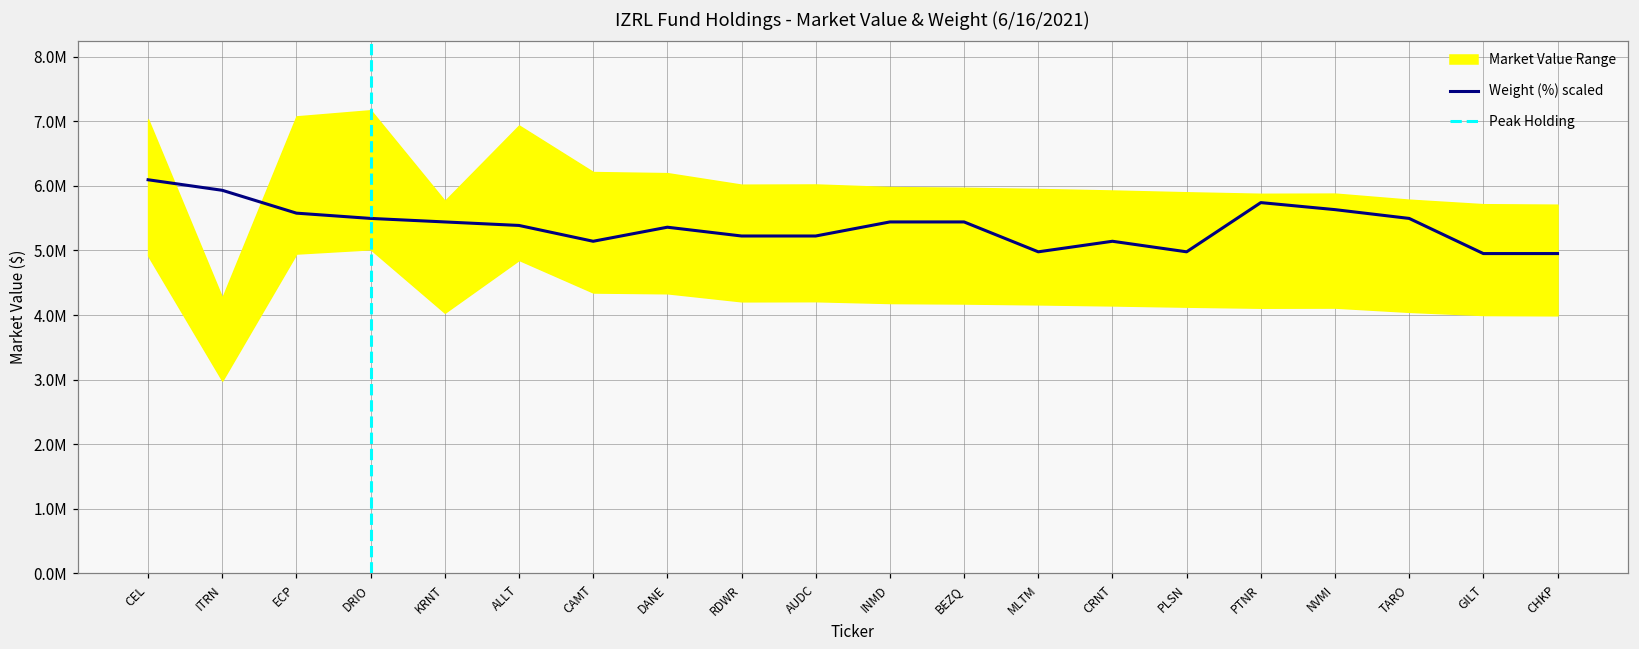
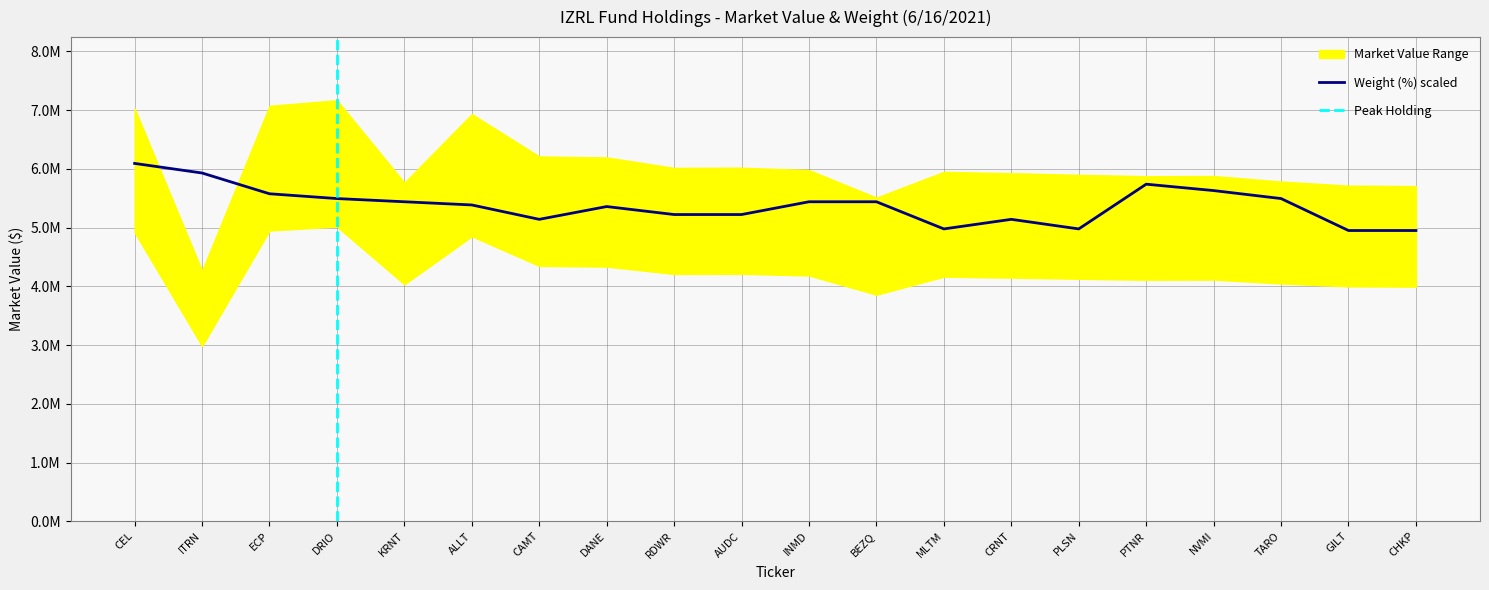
Market Value Range, BEZQ: 6000000 -> 5500000
